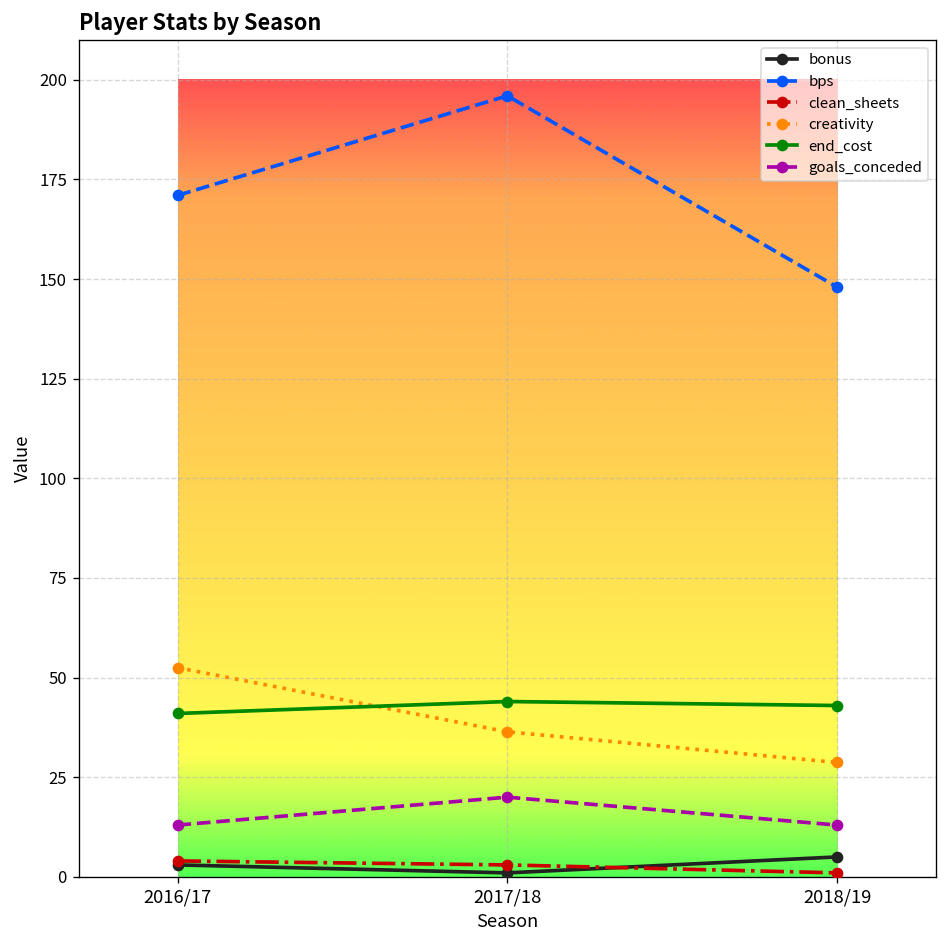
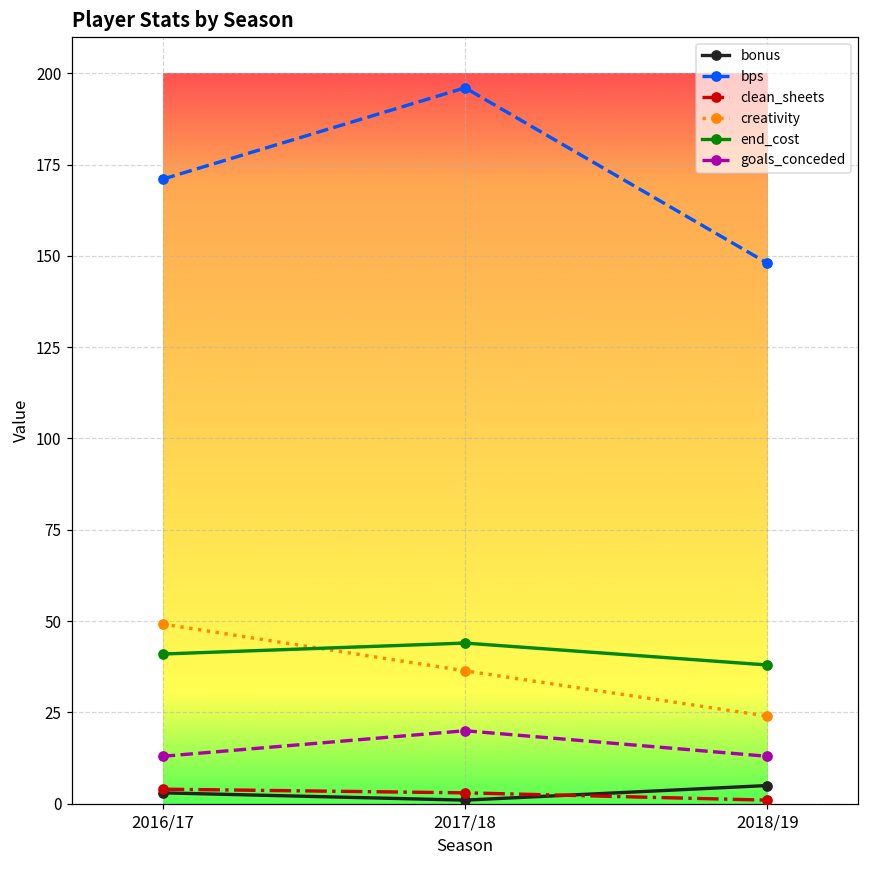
creativity, 2016/17: 53 -> 49
creativity, 2018/19: 29 -> 24
end_cost, 2018/19: 43 -> 38
